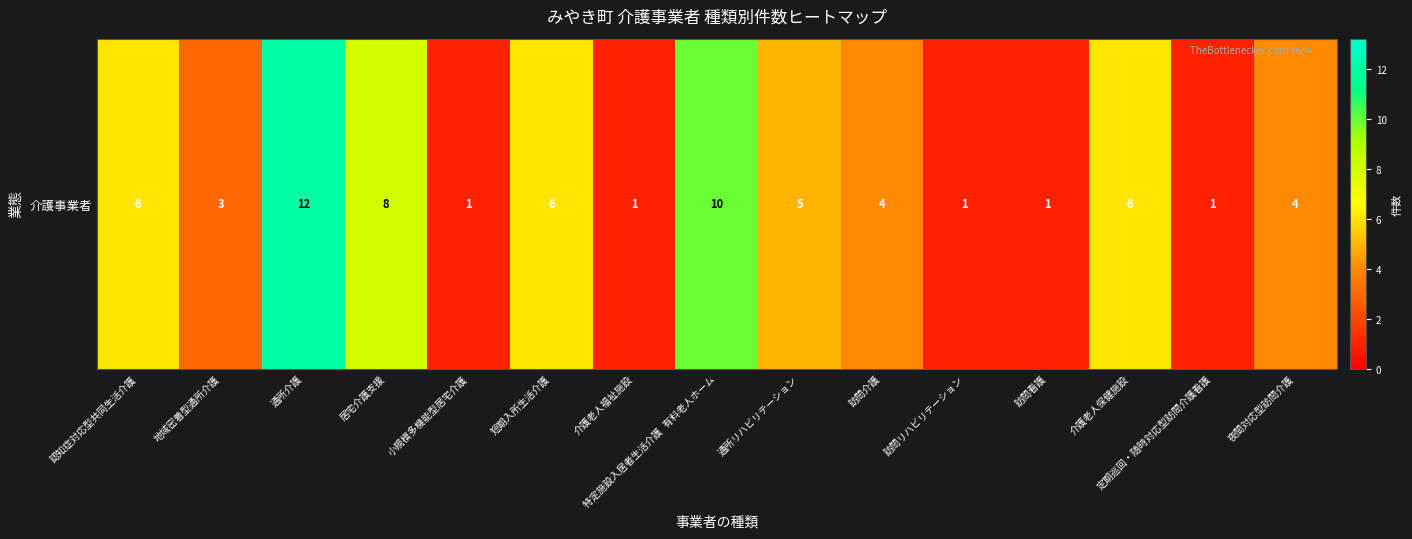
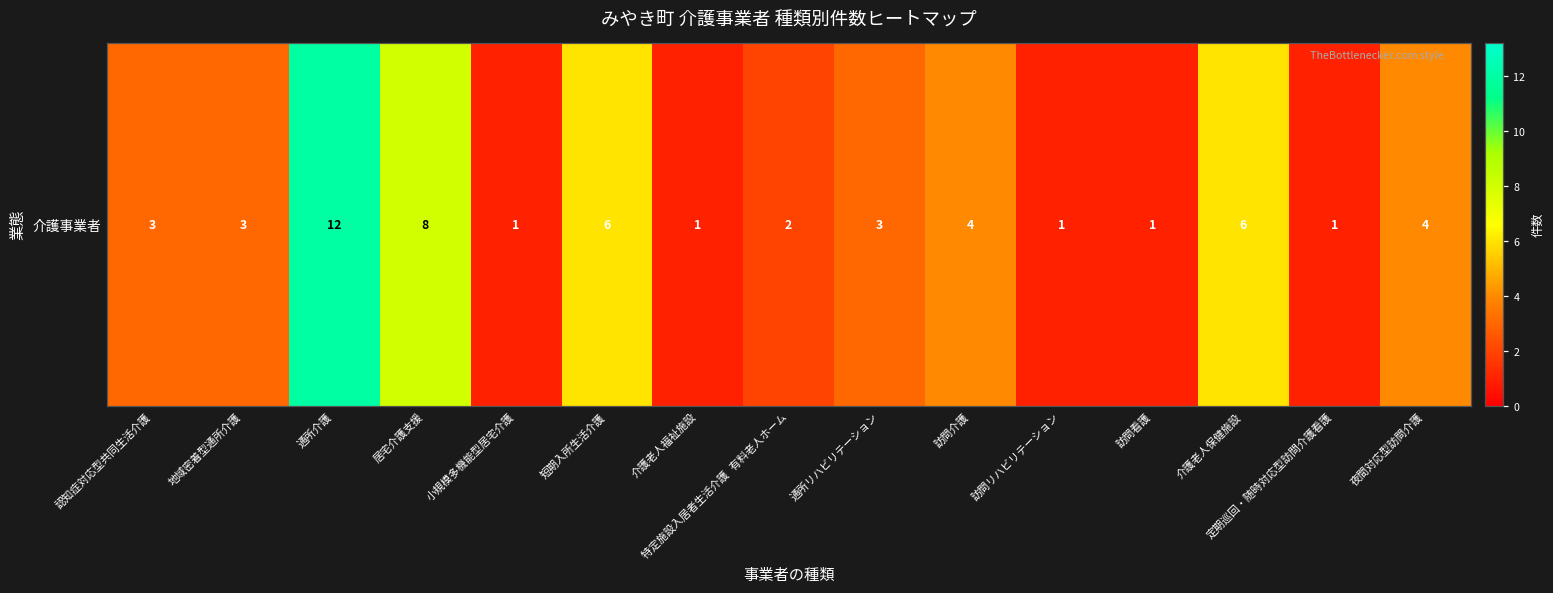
介護事業者, 認知症対応型共同生活介護: 6 -> 3
介護事業者, 特定施設入居者生活介護 有料老人ホーム: 10 -> 2
介護事業者, 通所リハビリテーション: 5 -> 3
